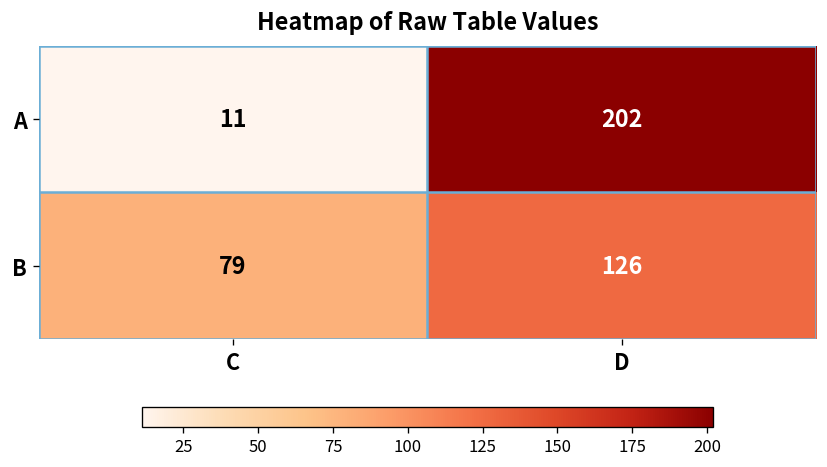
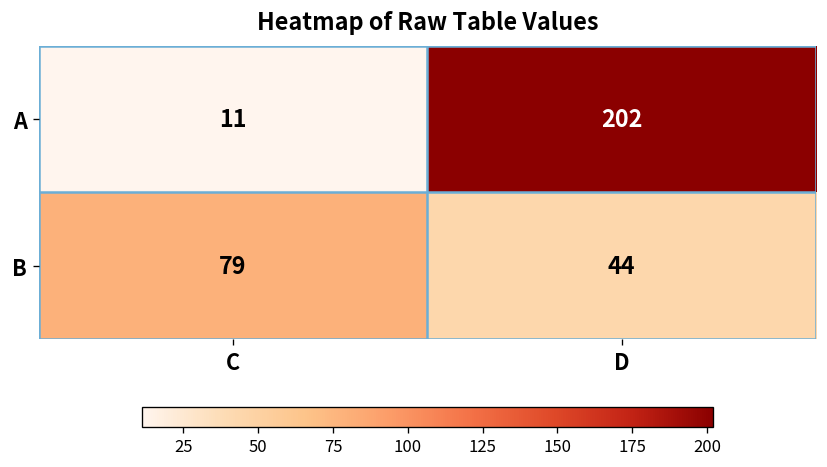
B, D: 126 -> 44
